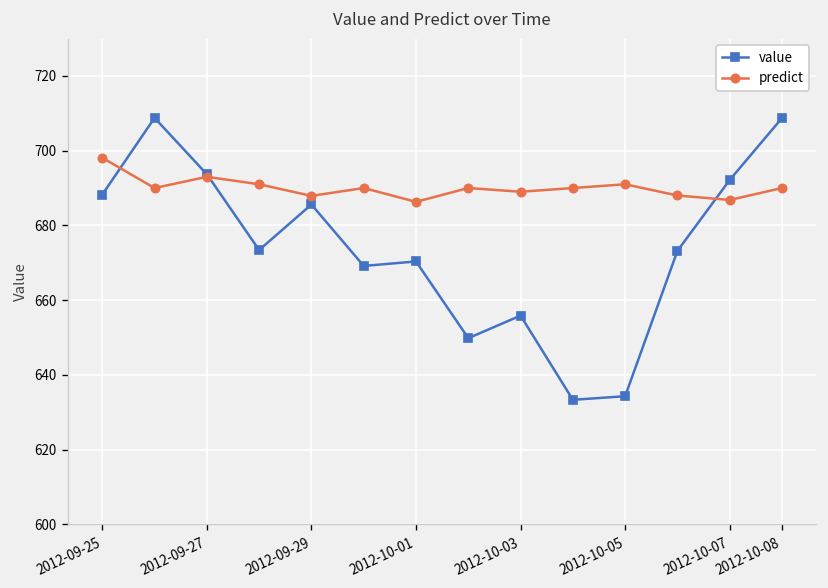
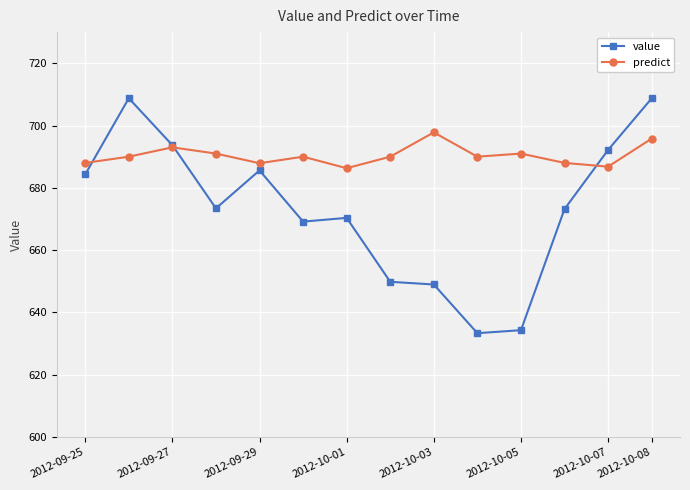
value, 2012-09-25: 688 -> 684
predict, 2012-09-25: 698 -> 688
value, 2012-10-03: 656 -> 649
predict, 2012-10-03: 689 -> 698
predict, 2012-10-08: 690 -> 696
